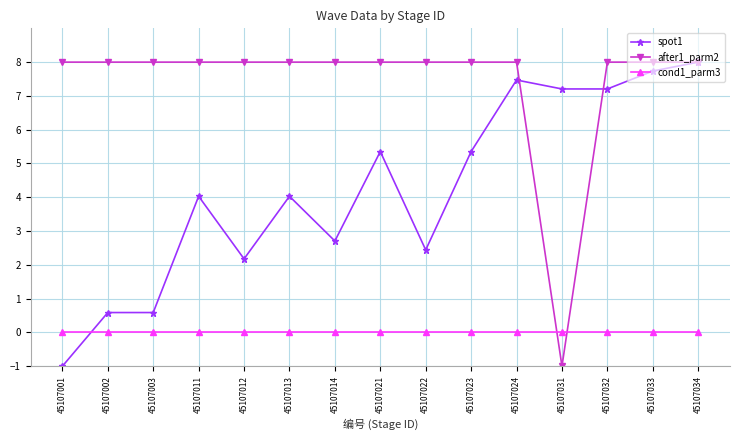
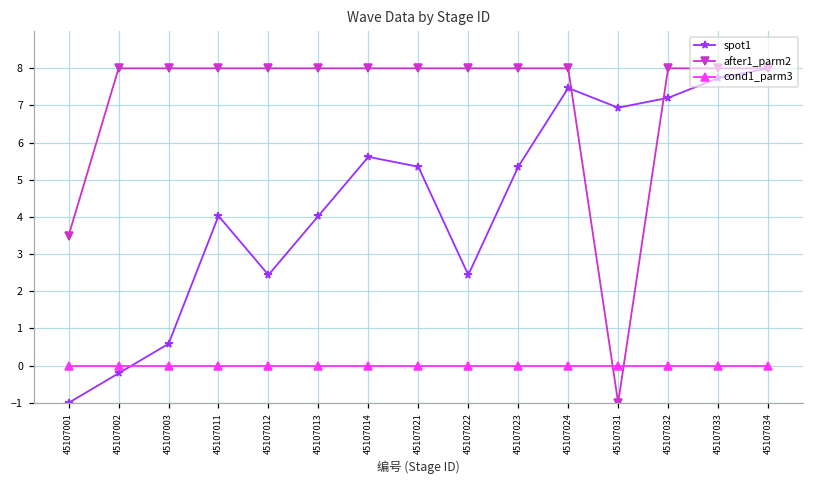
after1_parm2, 45107001: 8.0 -> 3.5
spot1, 45107002: 0.6 -> -0.2
spot1, 45107012: 2.2 -> 2.4
spot1, 45107014: 2.7 -> 5.6
spot1, 45107031: 7.2 -> 6.9
